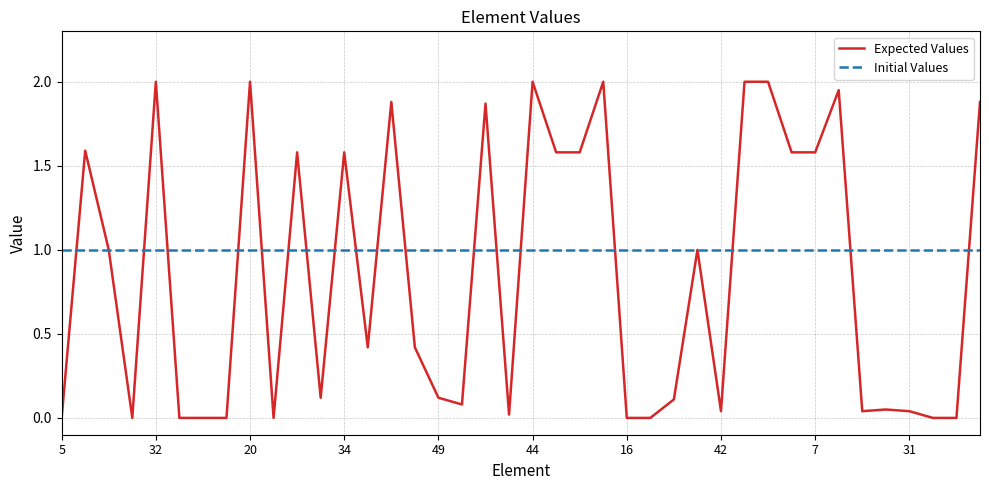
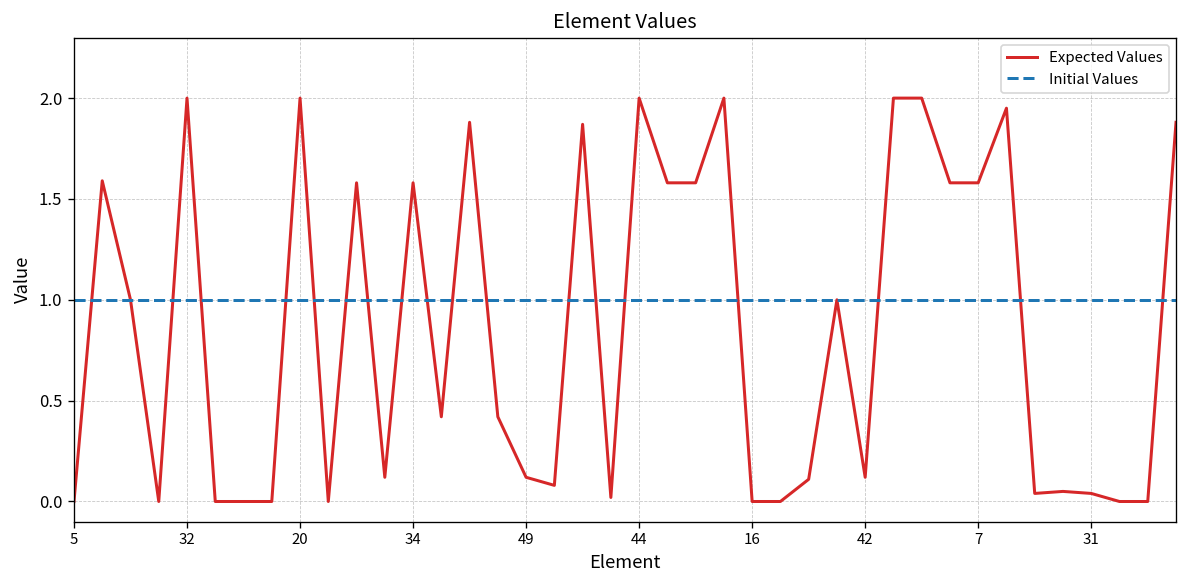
Expected Values, 42: 0.04 -> 0.12
